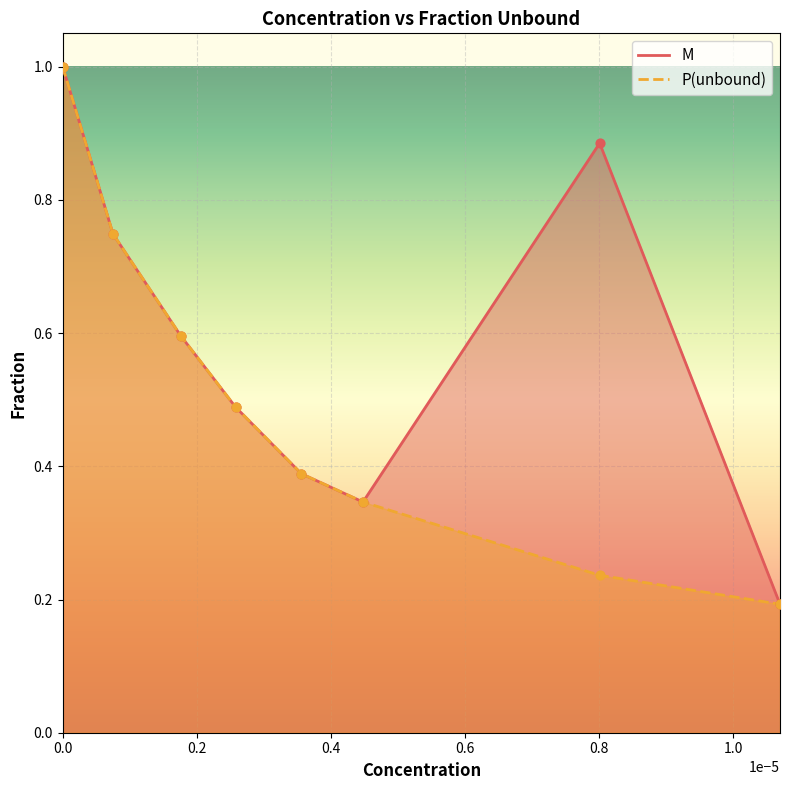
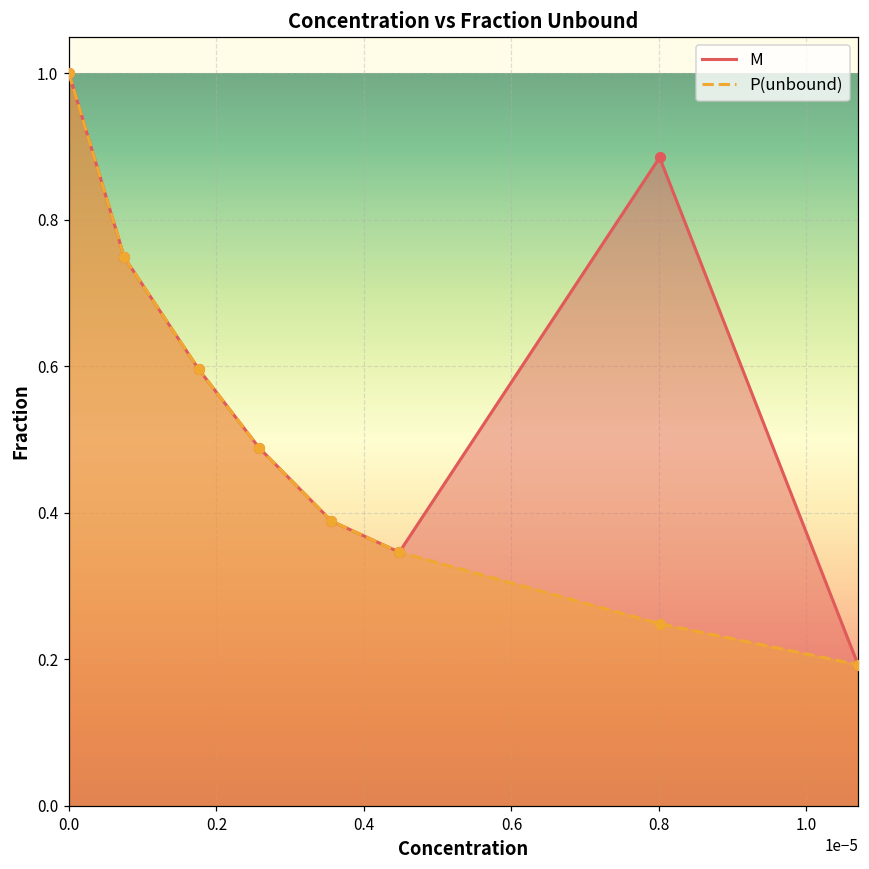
P(unbound), 0.8: 0.24 -> 0.25
